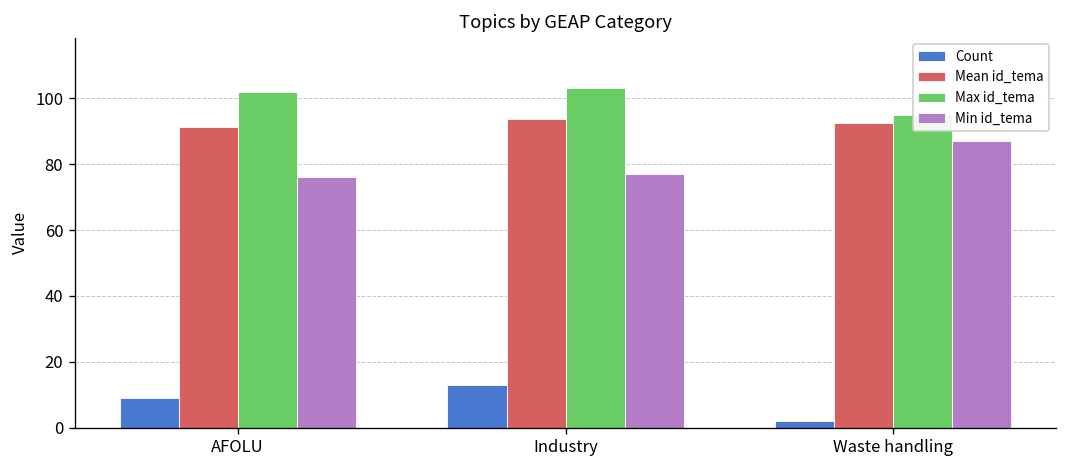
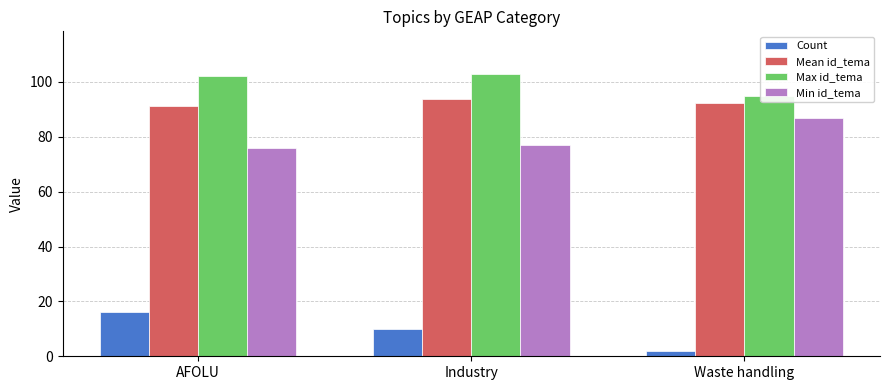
Count, AFOLU: 9 -> 16
Count, Industry: 13 -> 10
